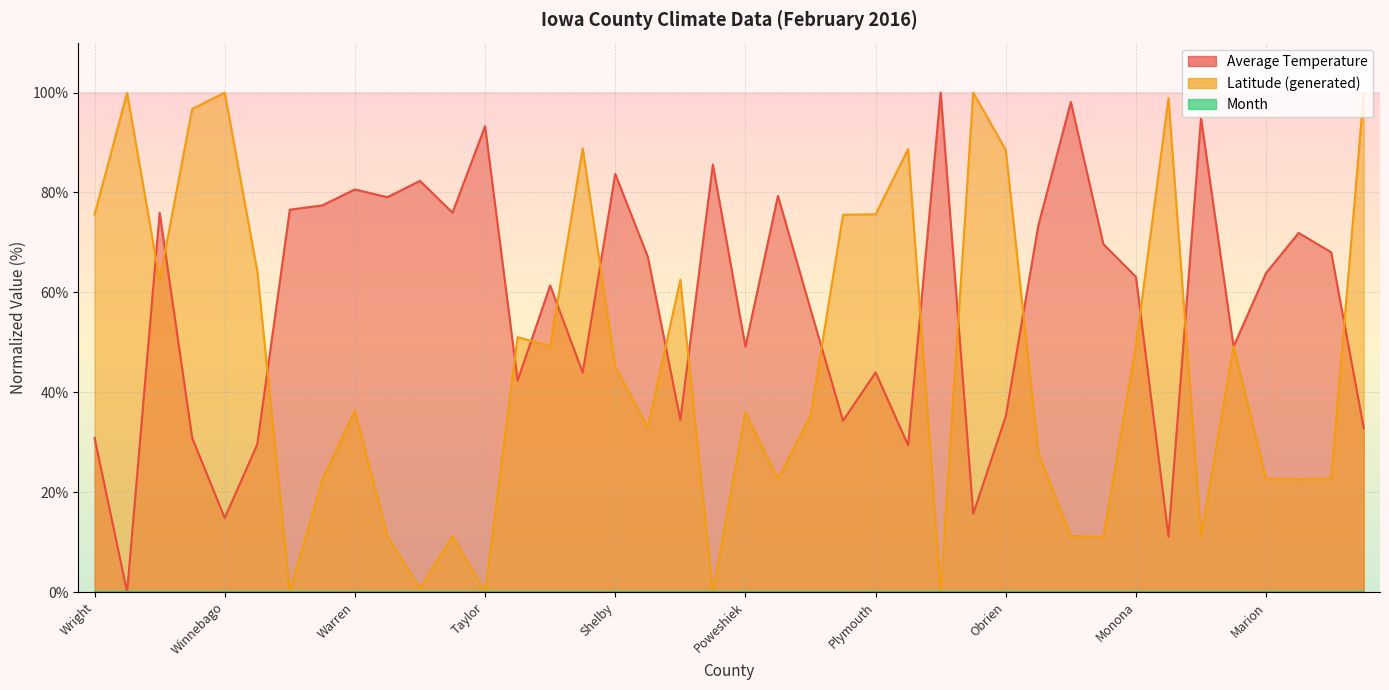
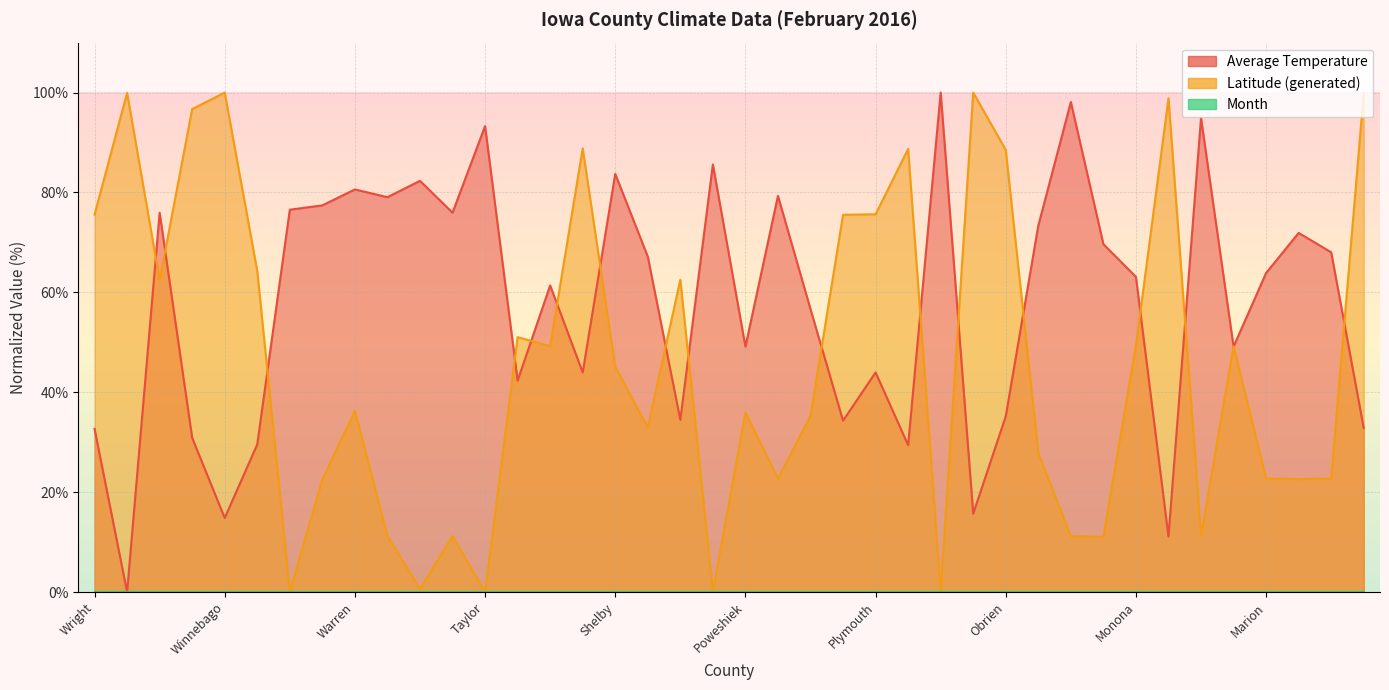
Average Temperature, Wright: 31% -> 33%
